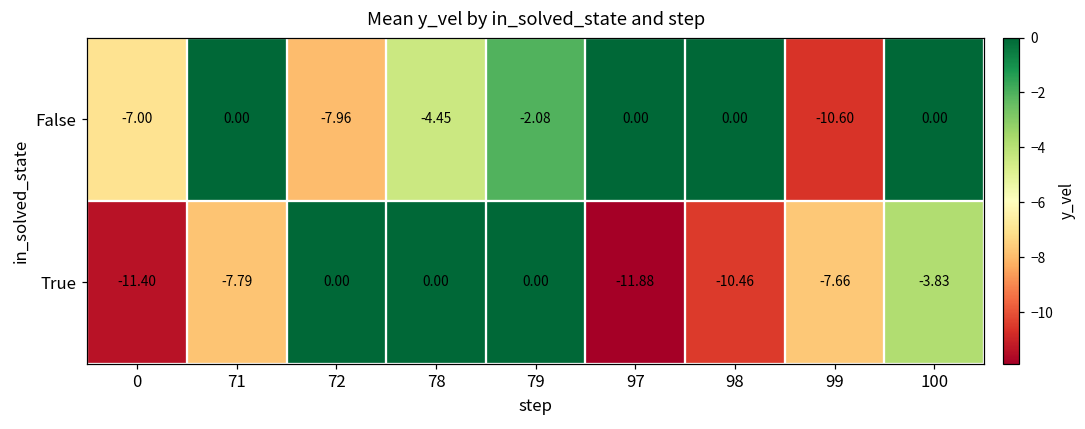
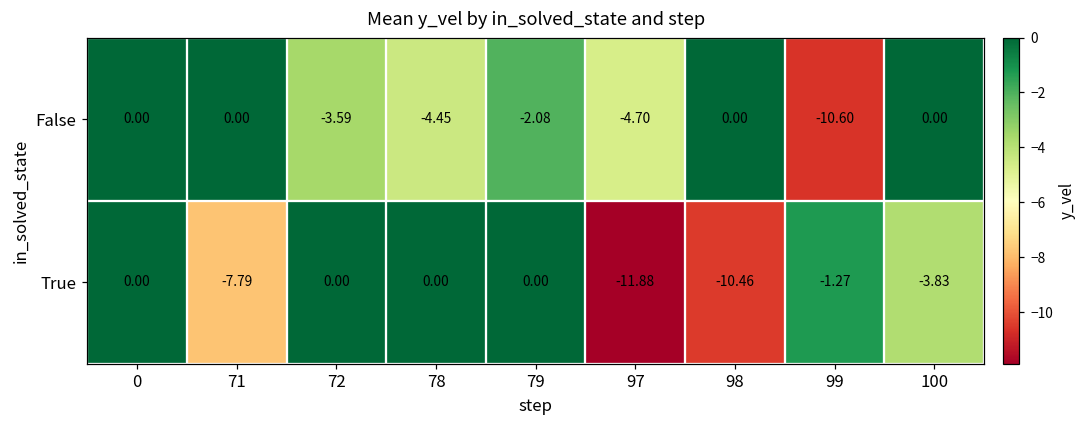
False, 0: -7.00 -> 0.00
False, 72: -7.96 -> -3.59
False, 97: 0.00 -> -4.70
True, 0: -11.40 -> 0.00
True, 99: -7.66 -> -1.27
